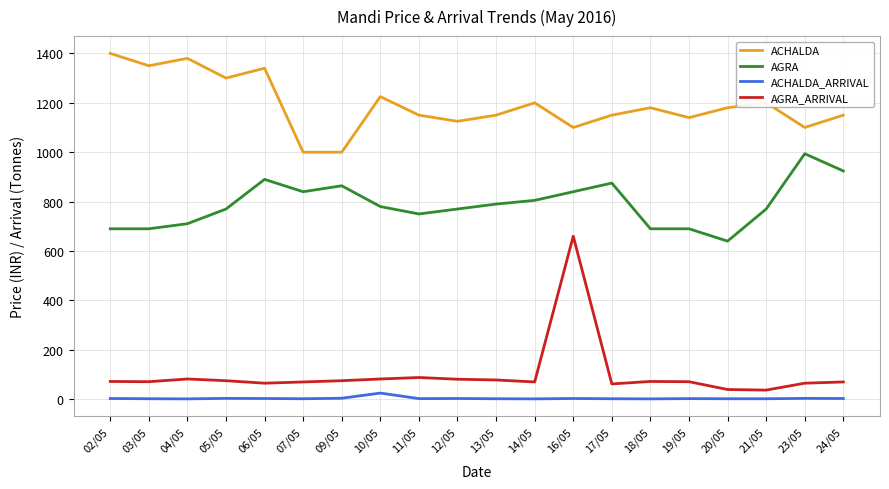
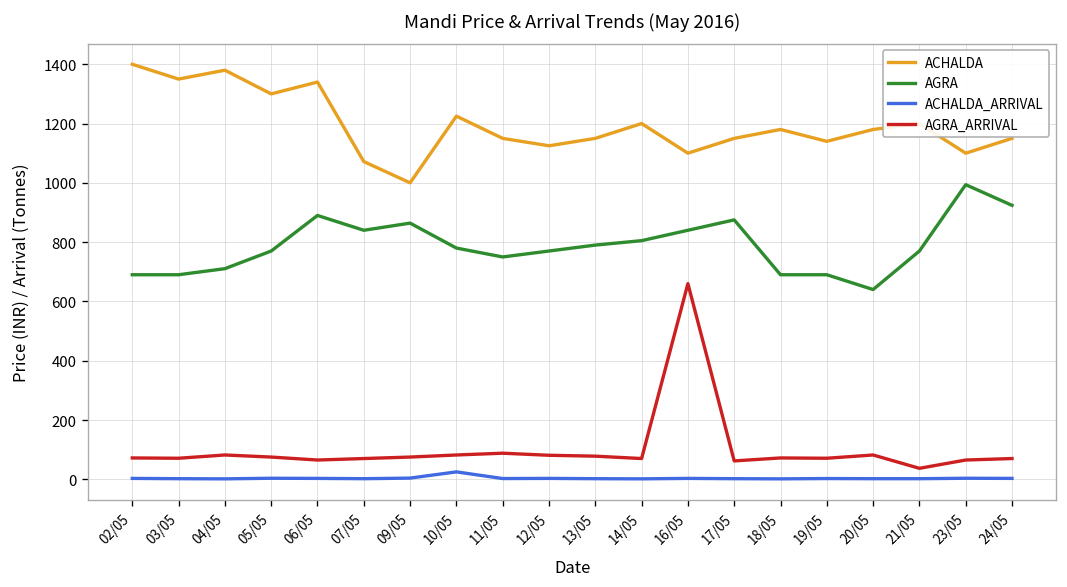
ACHALDA, 07/05: 1000 -> 1070
AGRA_ARRIVAL, 20/05: 40 -> 80
